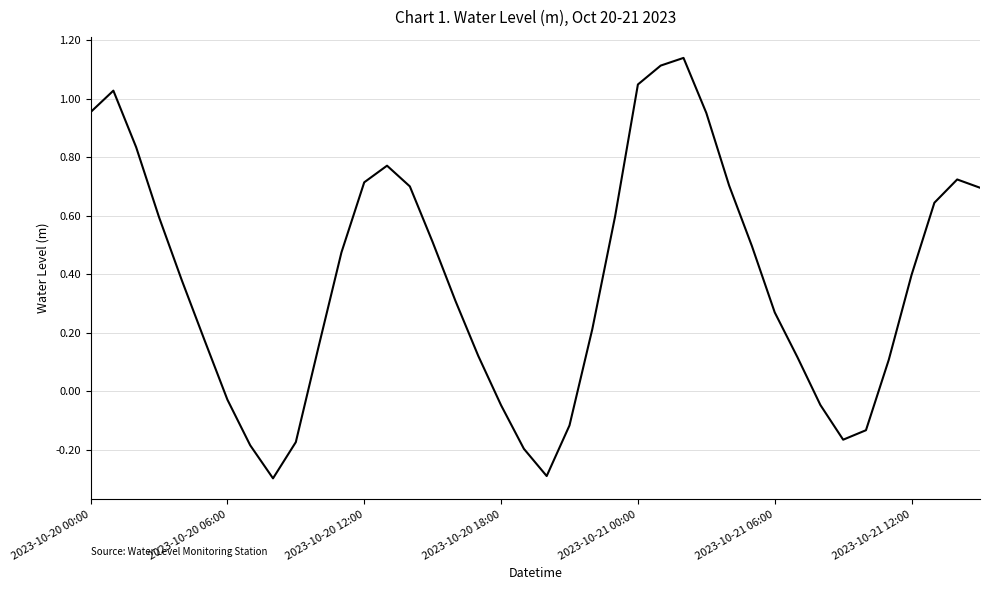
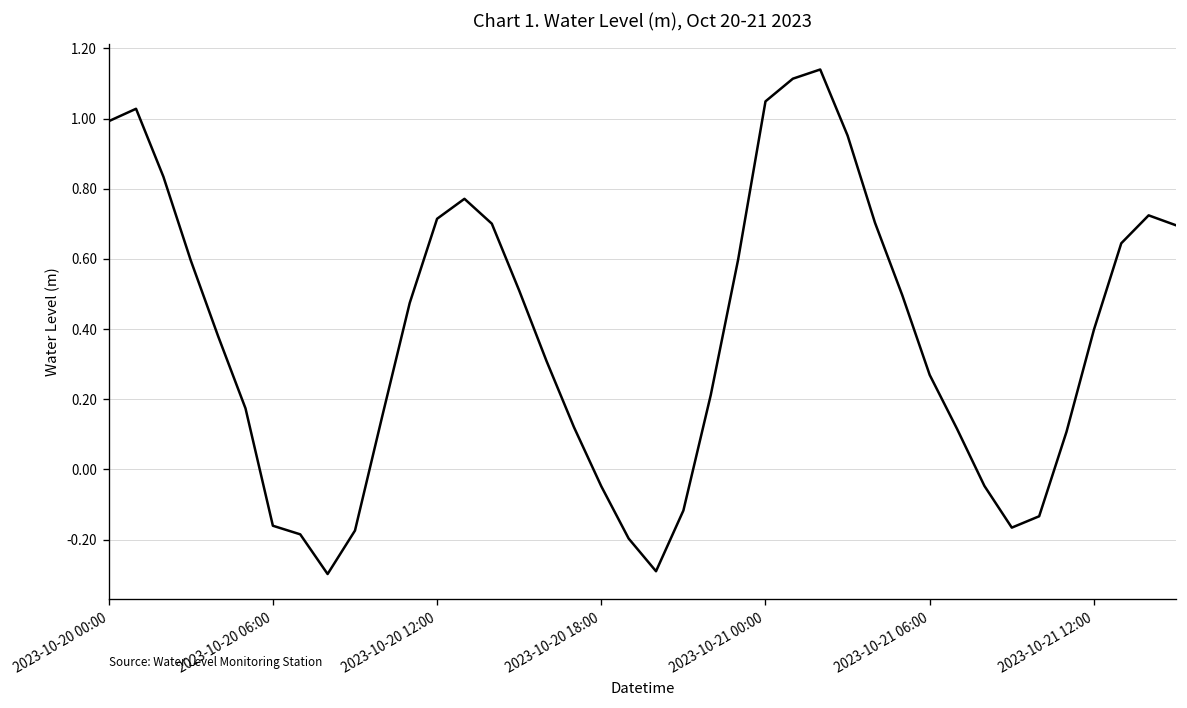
2023-10-20 00:00: 0.95 -> 0.99
2023-10-20 06:00: -0.03 -> -0.16
